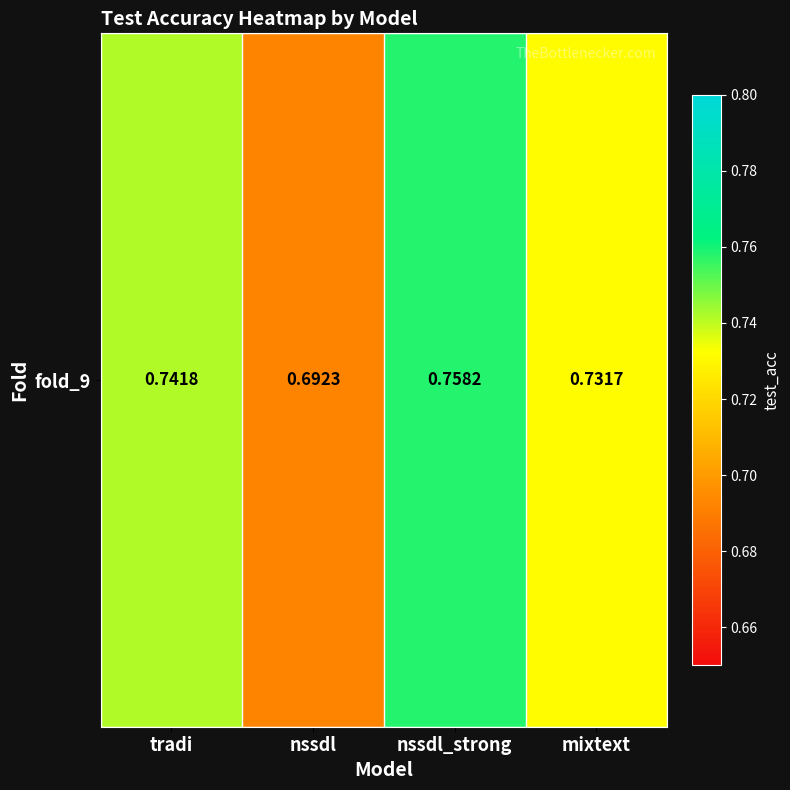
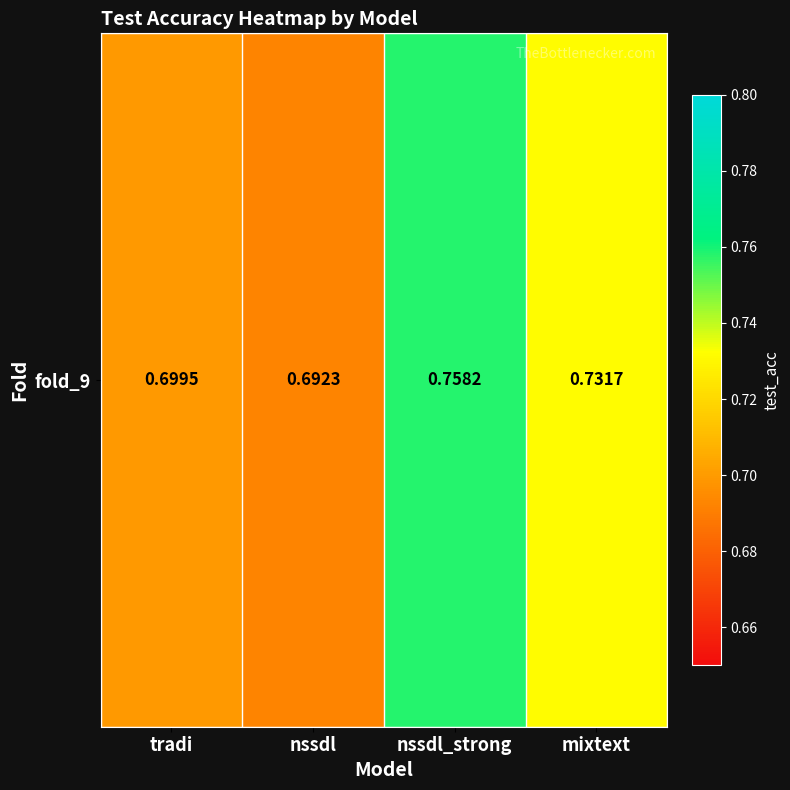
fold_9, tradi: 0.7418 -> 0.6995
